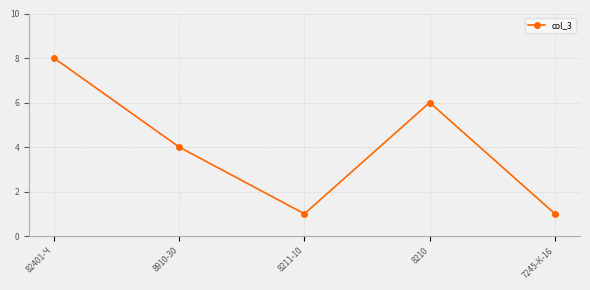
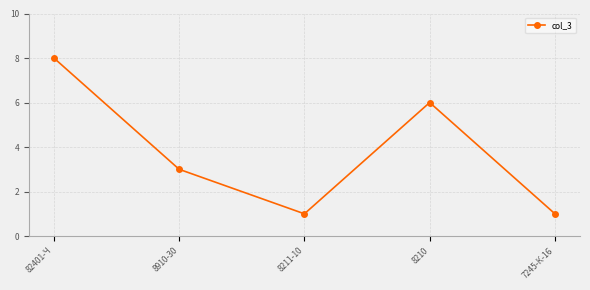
8910-30: 4 -> 3
